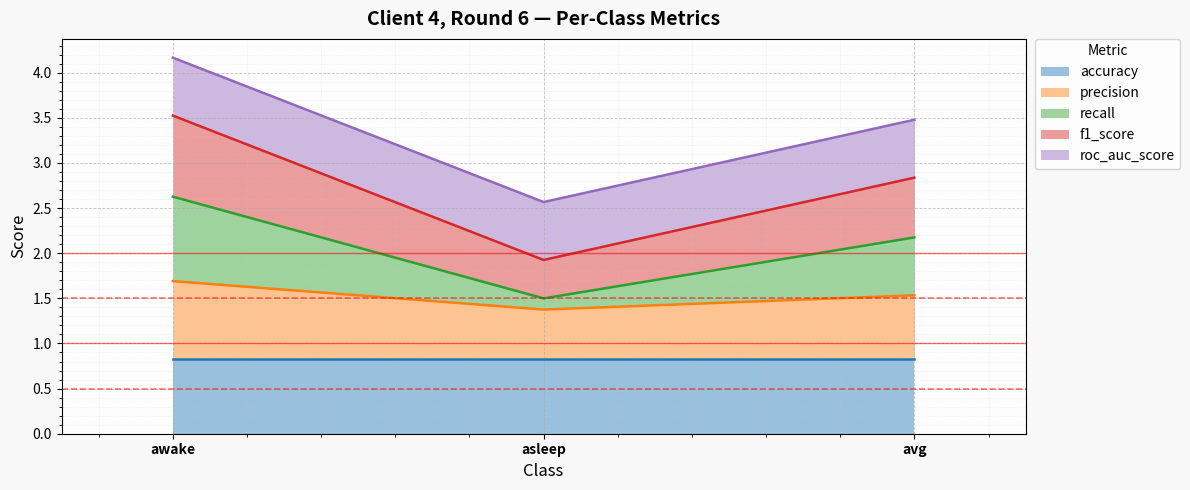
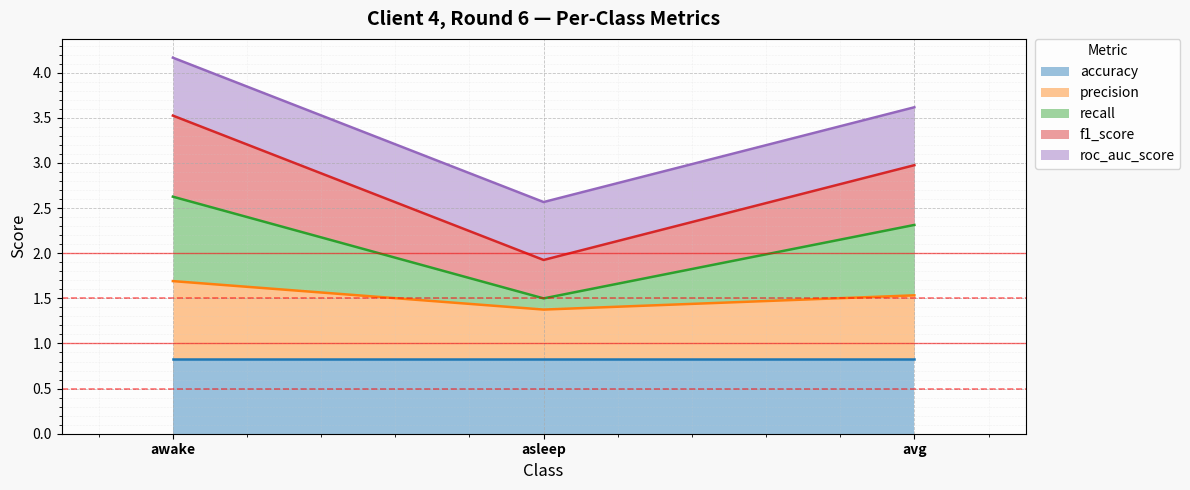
recall, avg: 0.6 -> 0.8
